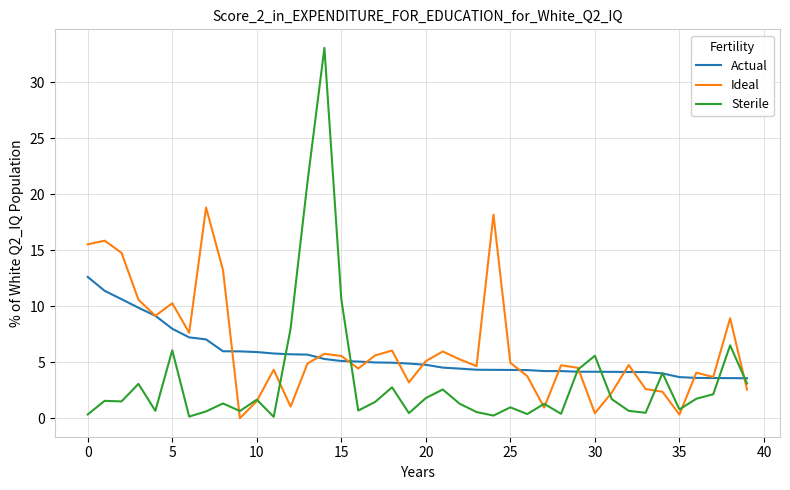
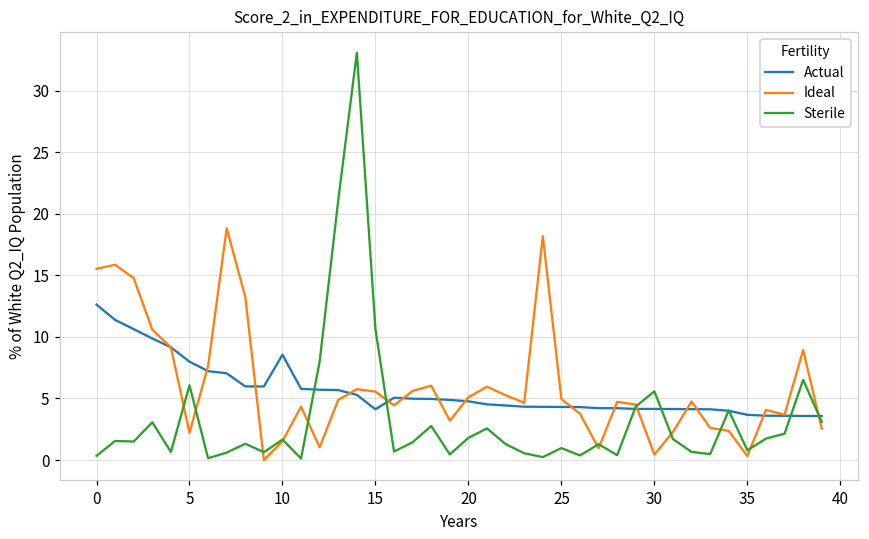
Ideal, 5: 10.3 -> 2.2
Actual, 10: 5.9 -> 8.6
Actual, 15: 5.1 -> 4.1
